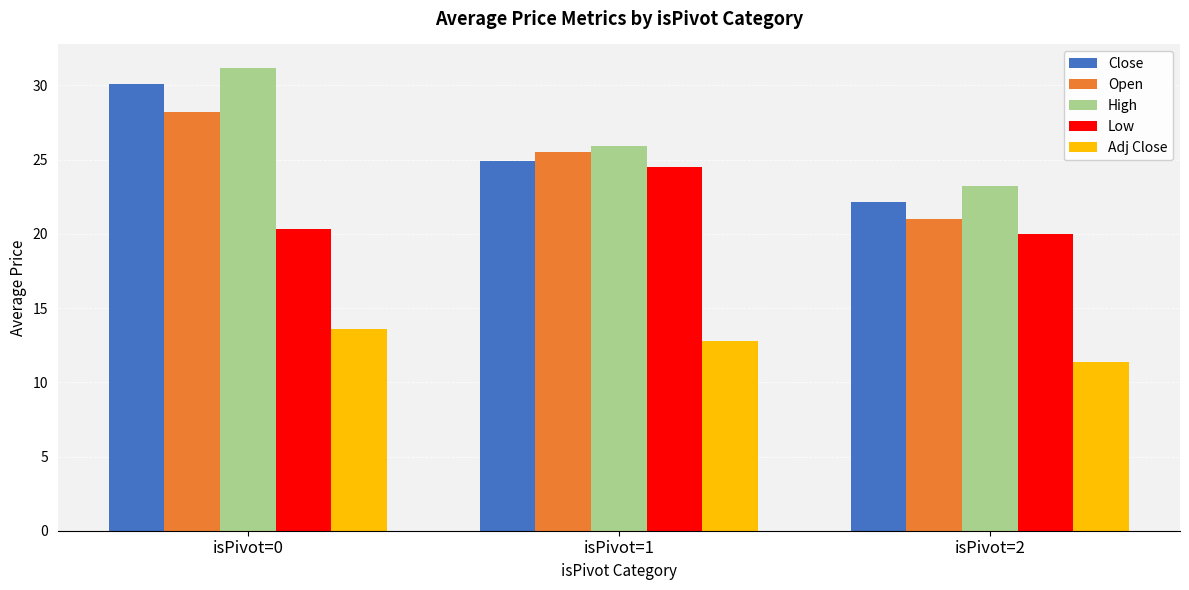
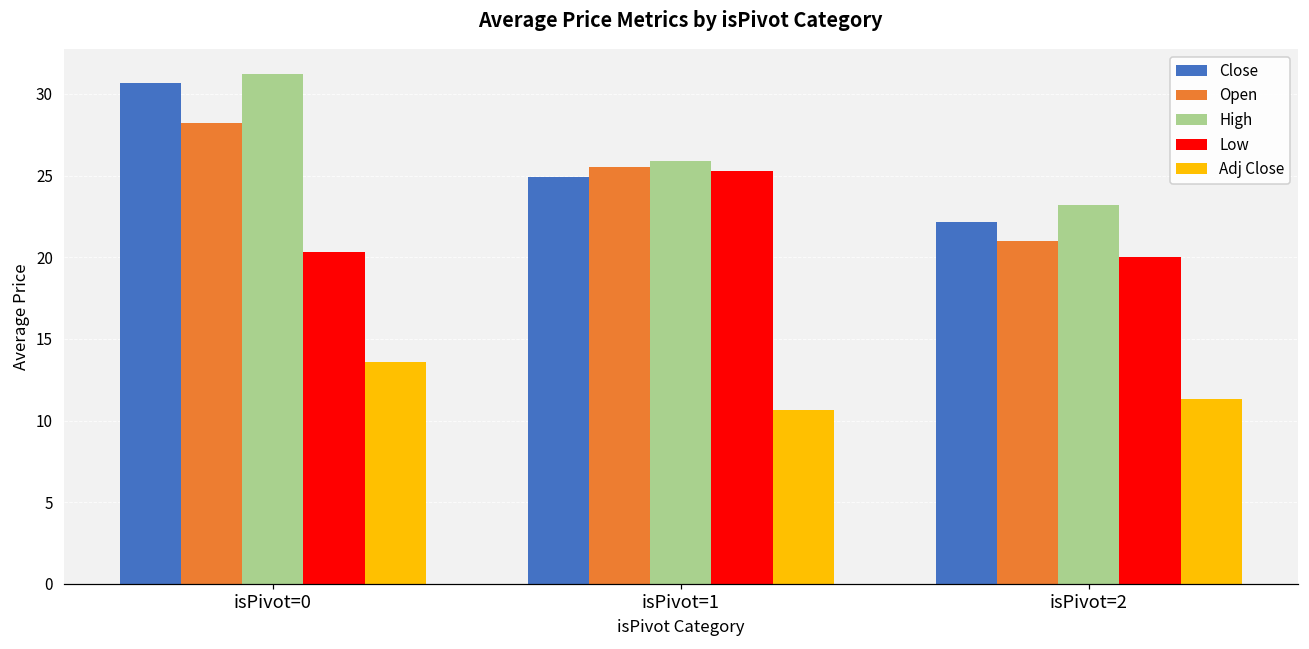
Close, isPivot=0: 30.1 -> 30.7
Low, isPivot=1: 24.5 -> 25.3
Adj Close, isPivot=1: 12.8 -> 10.6
